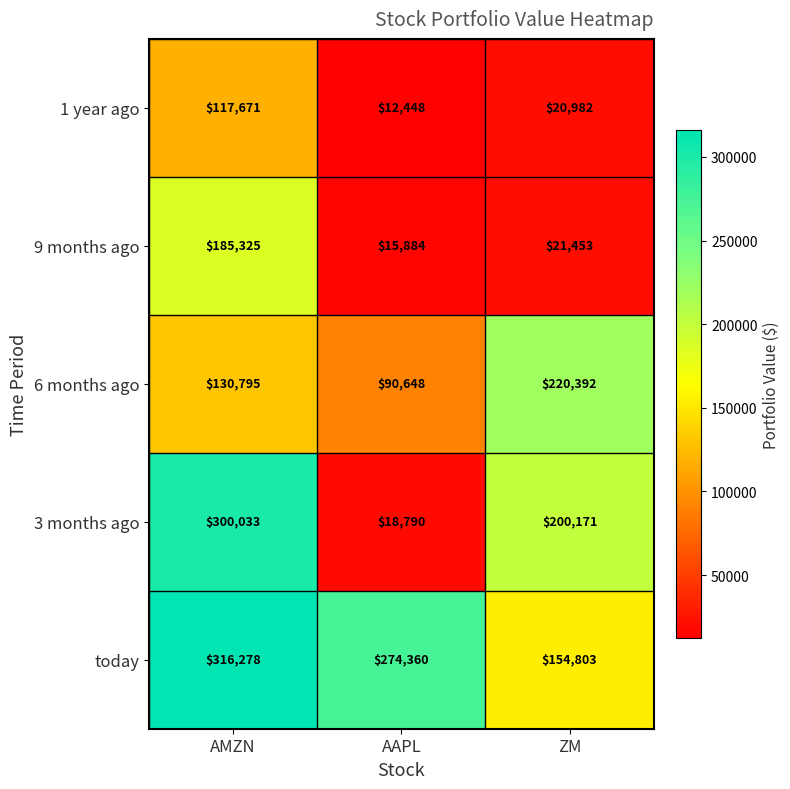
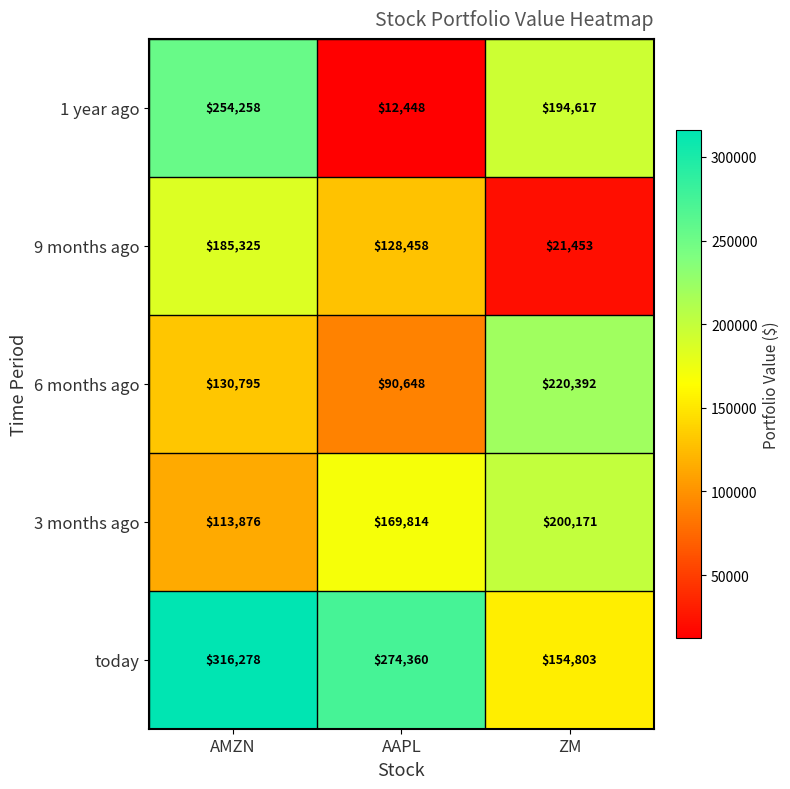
1 year ago, AMZN: $117,671 -> $254,258
1 year ago, ZM: $20,982 -> $194,617
9 months ago, AAPL: $15,884 -> $128,458
3 months ago, AMZN: $300,033 -> $113,876
3 months ago, AAPL: $18,790 -> $169,814
